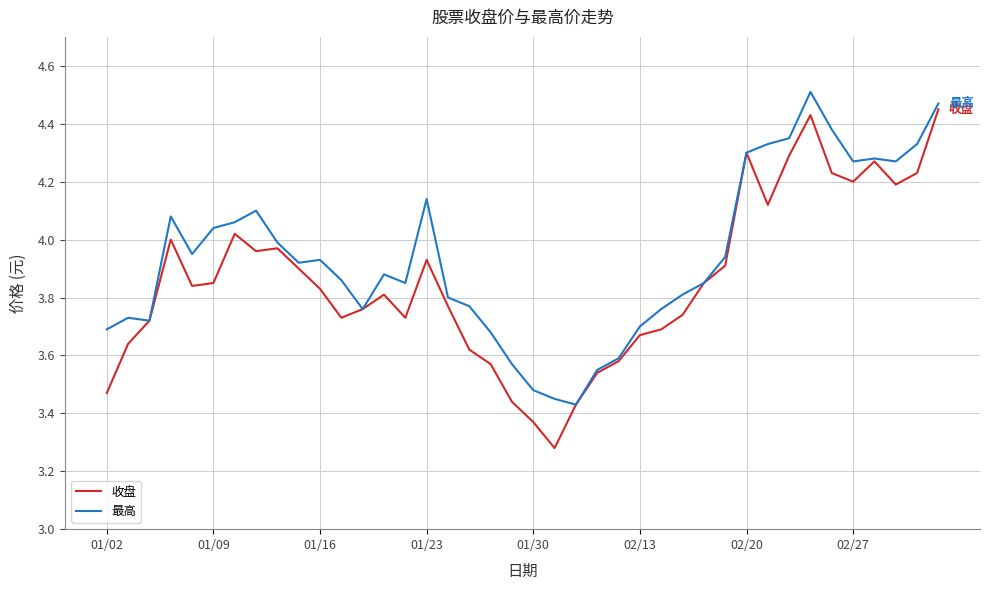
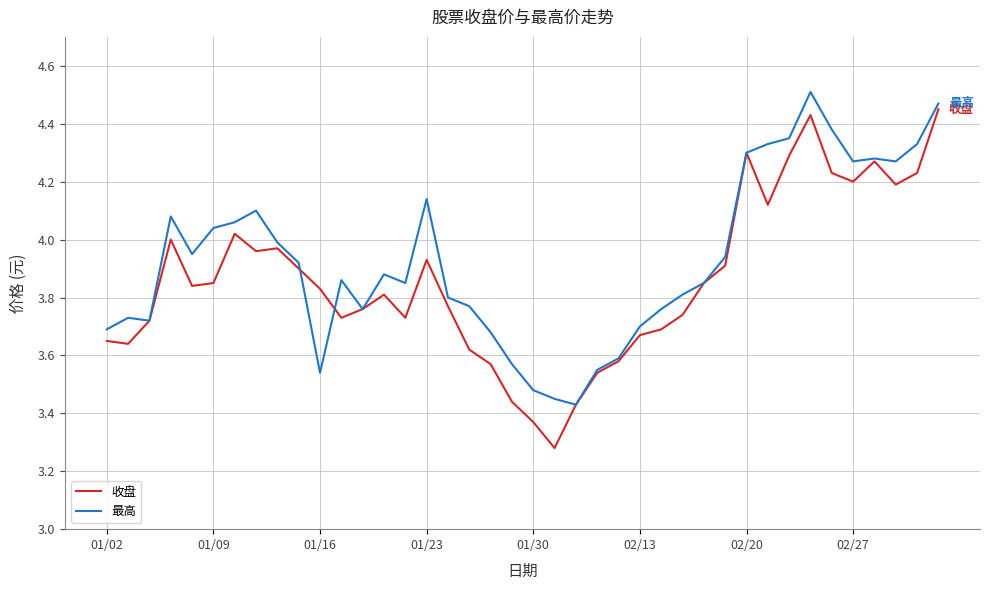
收盘, 01/02: 3.47 -> 3.65
最高, 01/16: 3.93 -> 3.54
